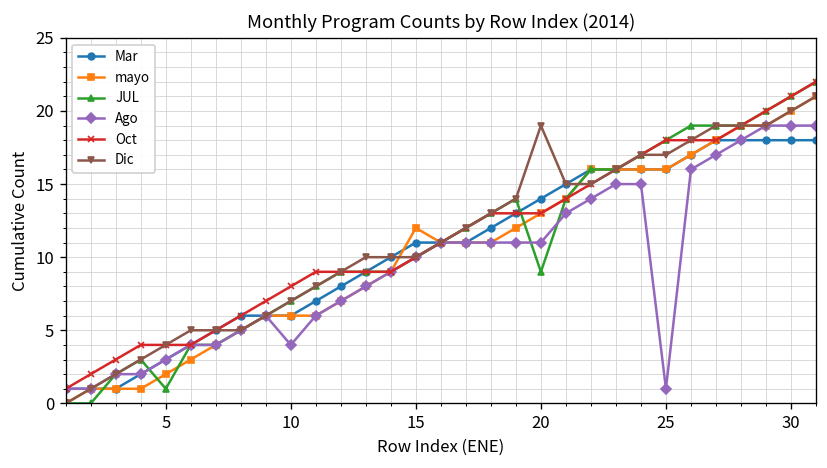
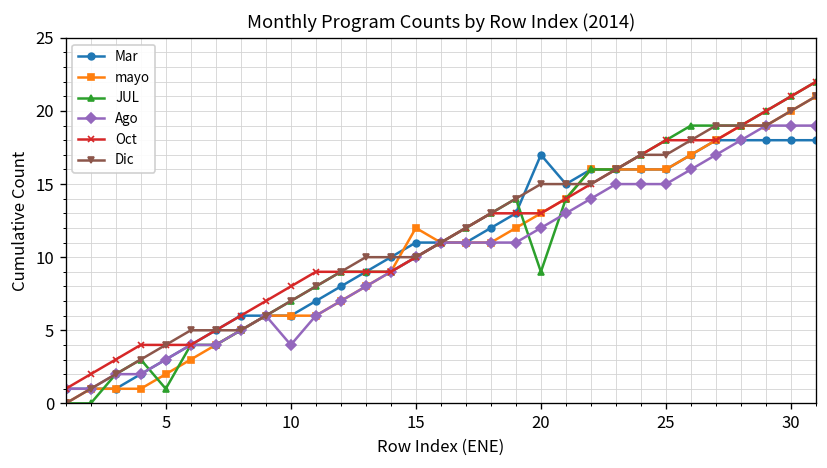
Mar, 20: 14 -> 17
Ago, 20: 11 -> 12
Dic, 20: 19 -> 15
Ago, 25: 1 -> 15
